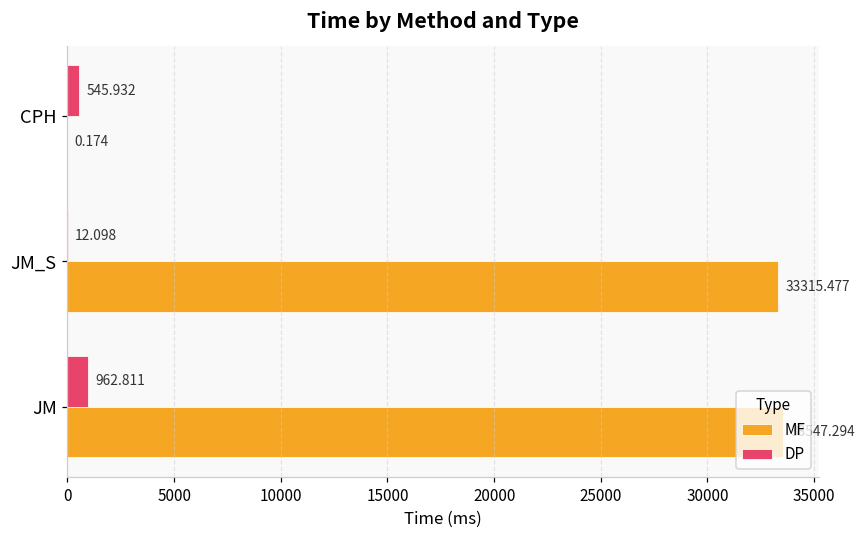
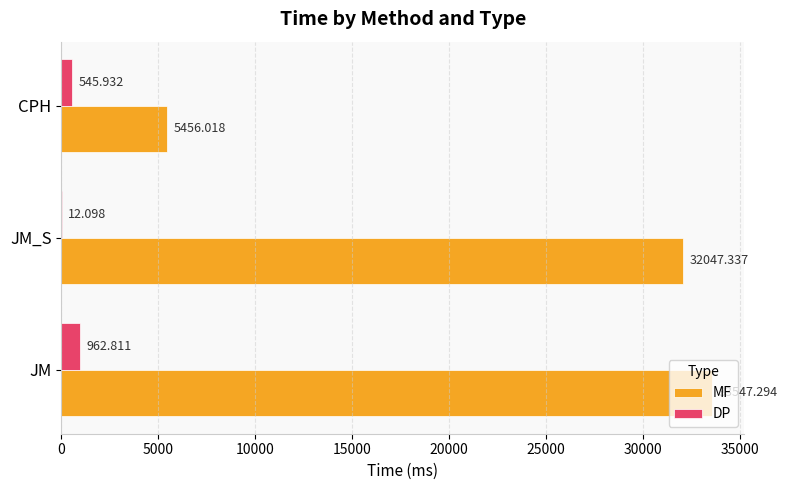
MF, CPH: 0.174 -> 5456.018
MF, JM_S: 33315.477 -> 32047.337
